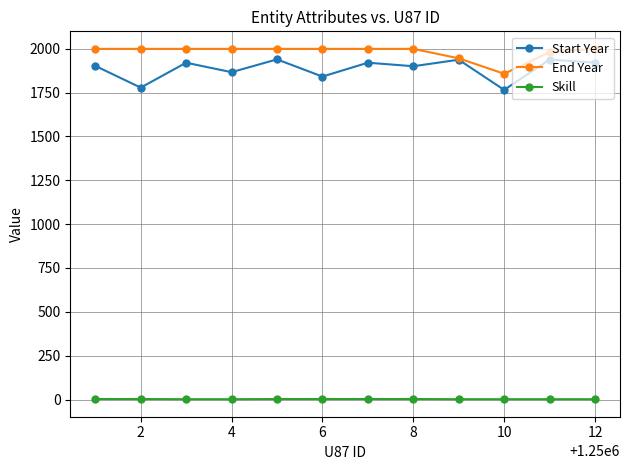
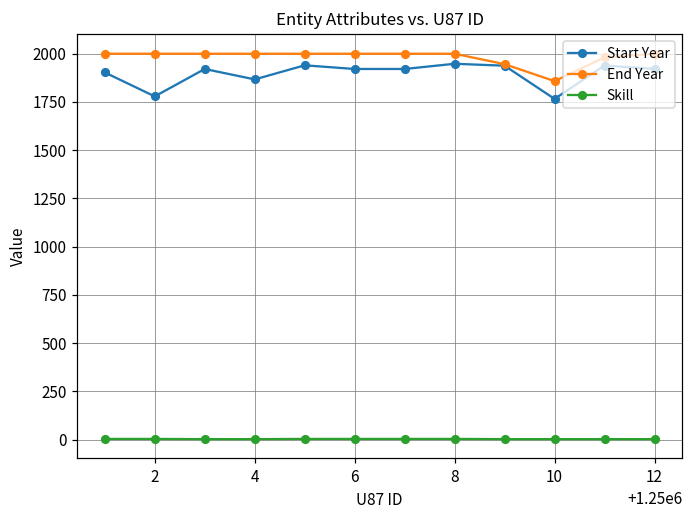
Start Year, 6: 1840 -> 1920
Start Year, 8: 1900 -> 1950
